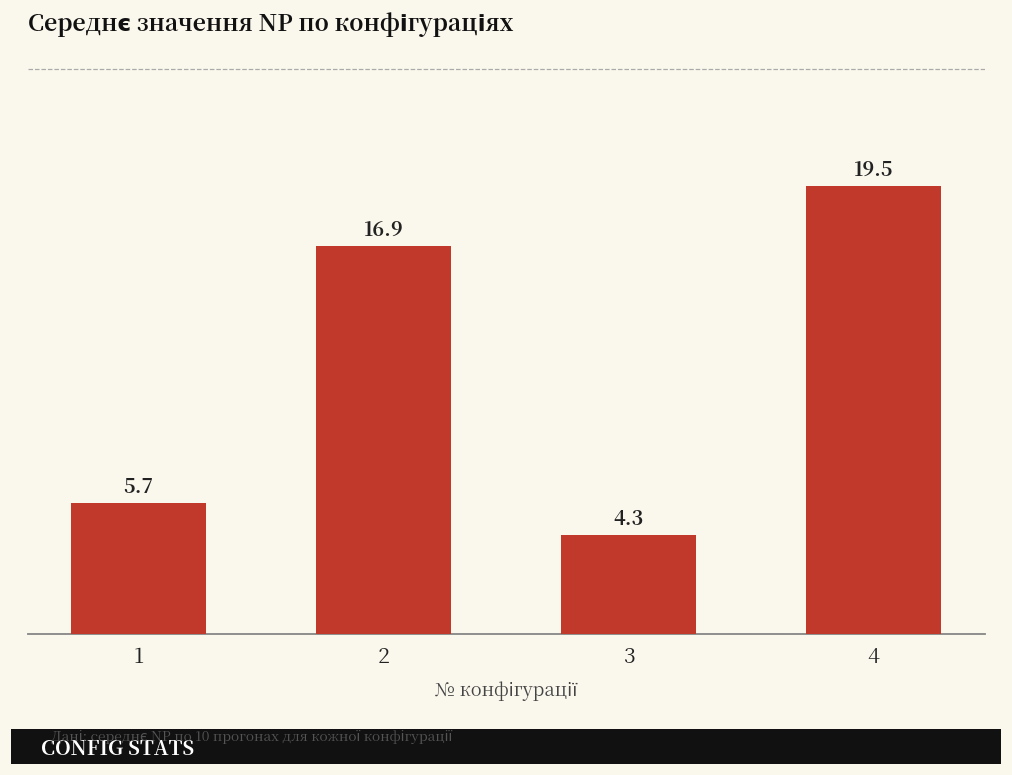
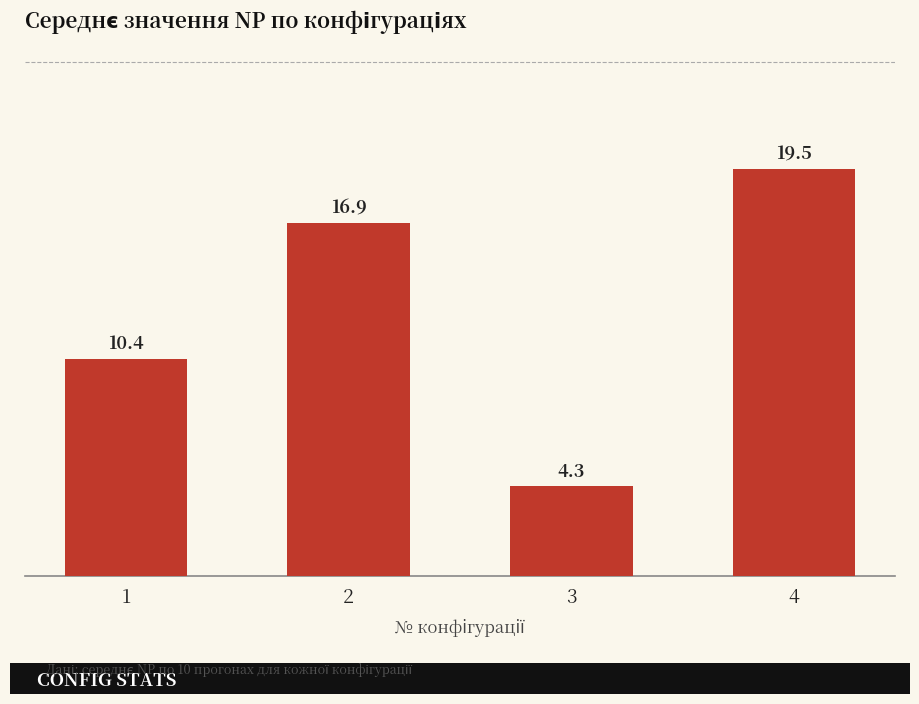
1: 5.7 -> 10.4
